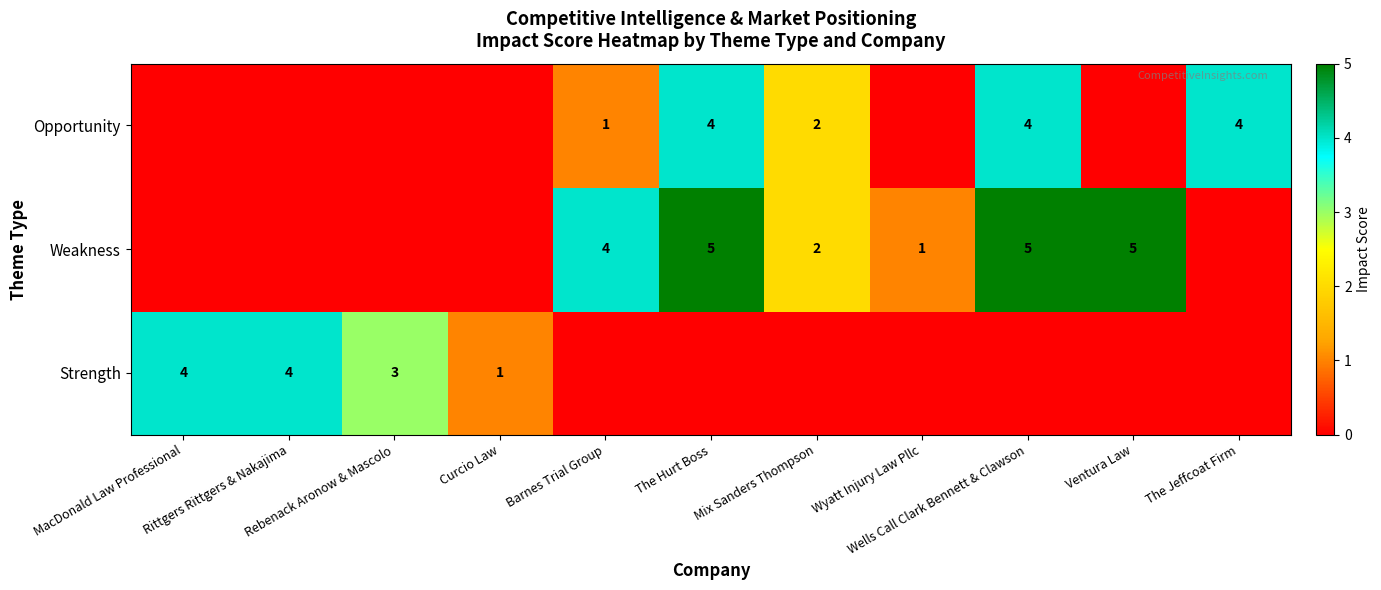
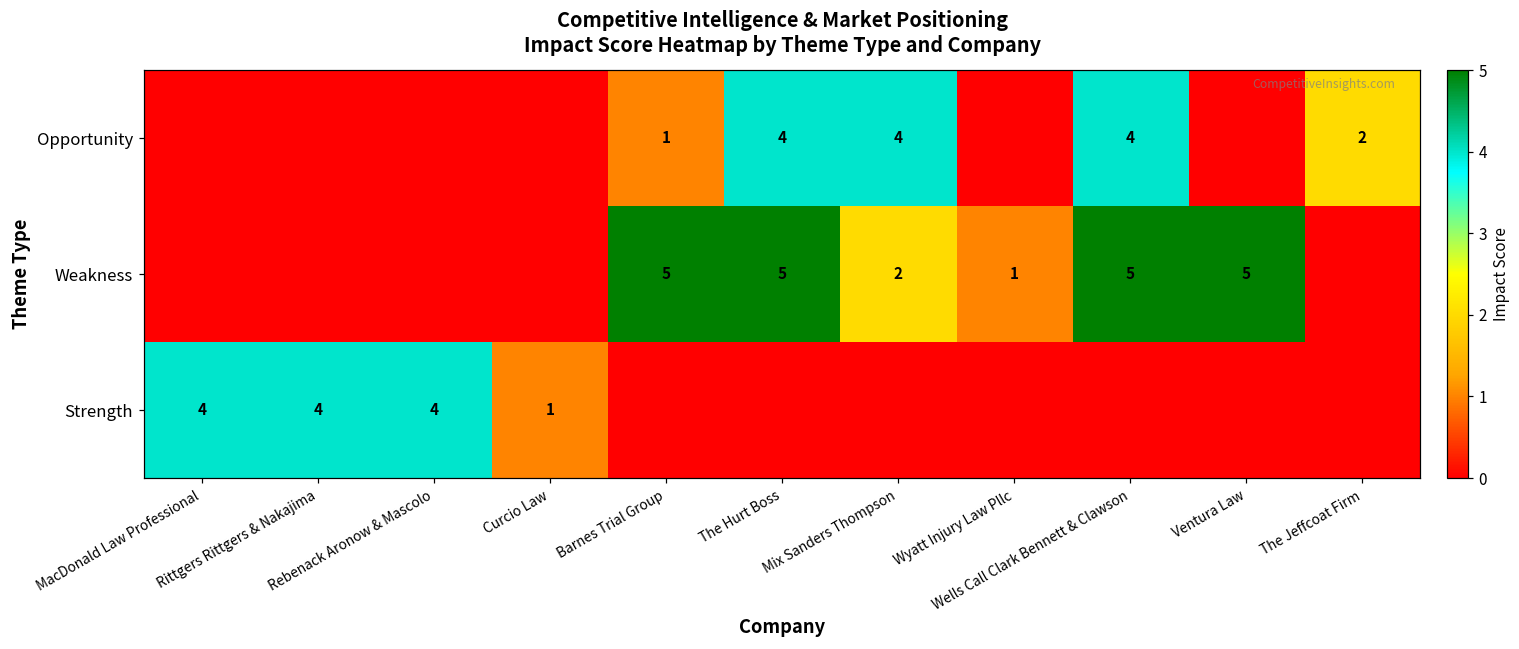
Opportunity, Mix Sanders Thompson: 2 -> 4
Opportunity, The Jeffcoat Firm: 4 -> 2
Weakness, Barnes Trial Group: 4 -> 5
Strength, Rebenack Aronow & Mascolo: 3 -> 4
